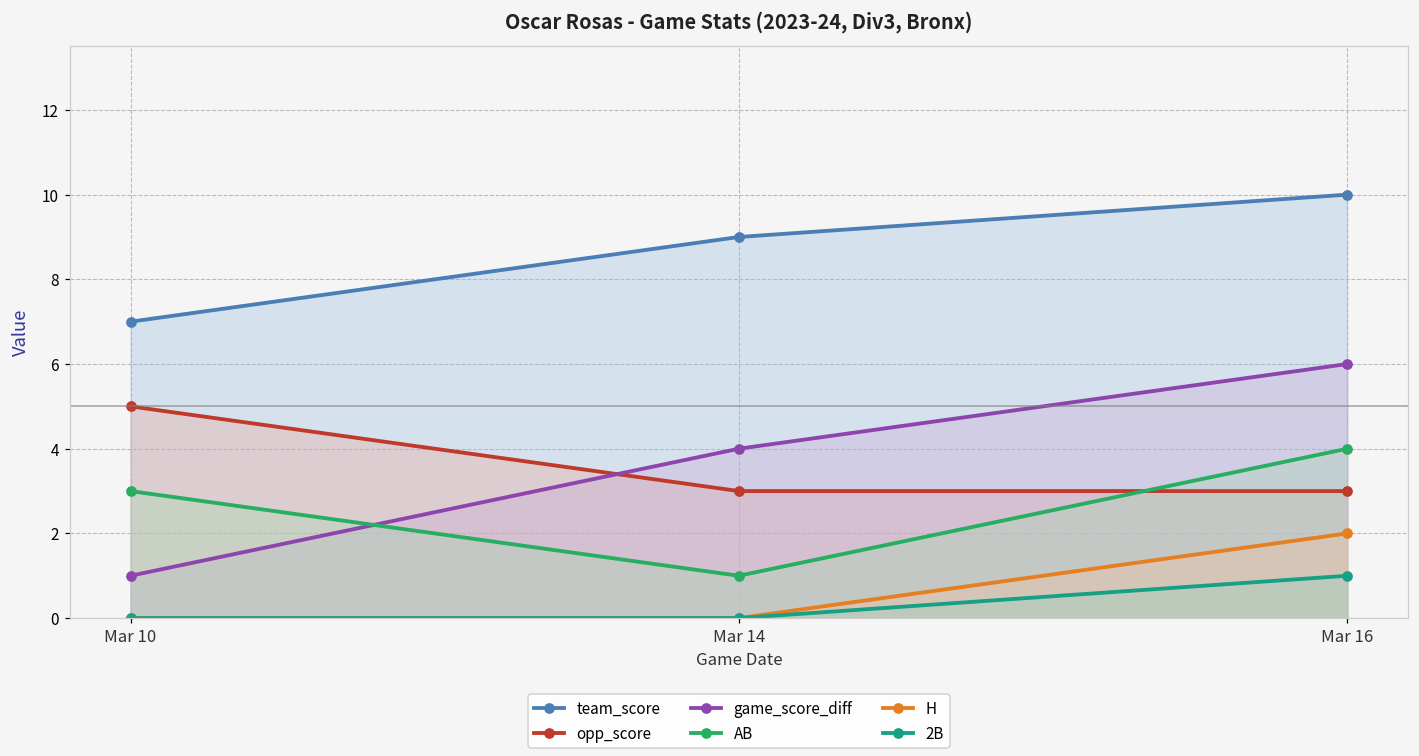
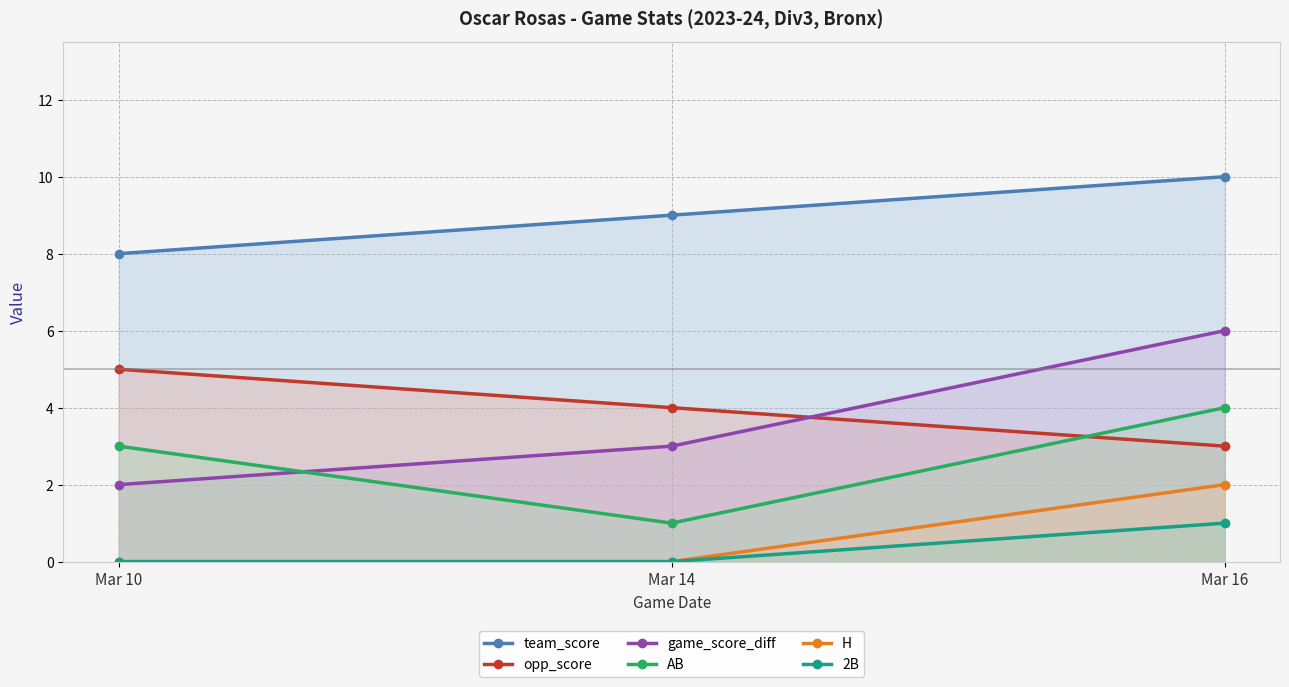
team_score, Mar 10: 7 -> 8
game_score_diff, Mar 10: 1 -> 2
opp_score, Mar 14: 3 -> 4
game_score_diff, Mar 14: 4 -> 3
